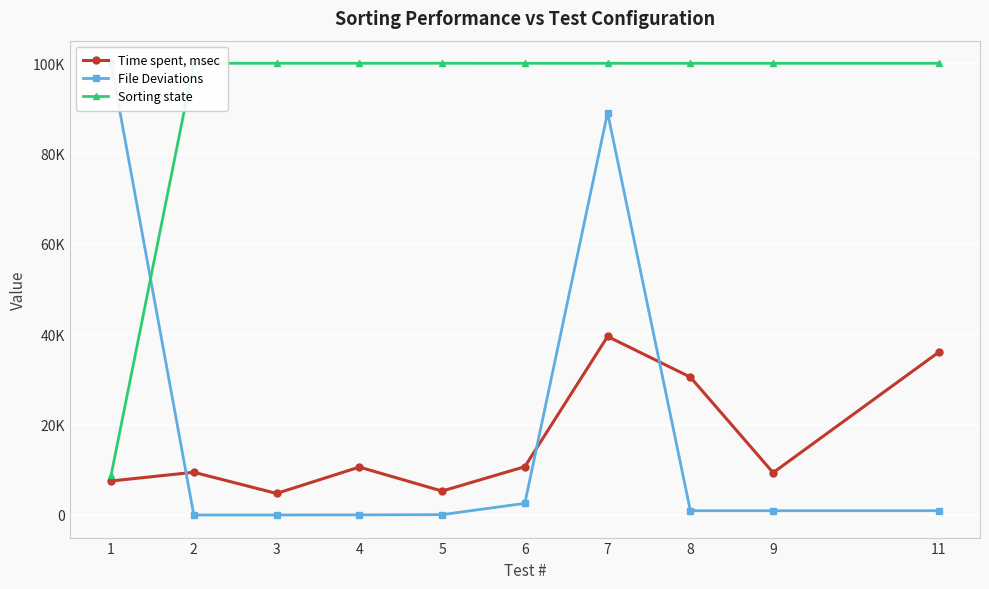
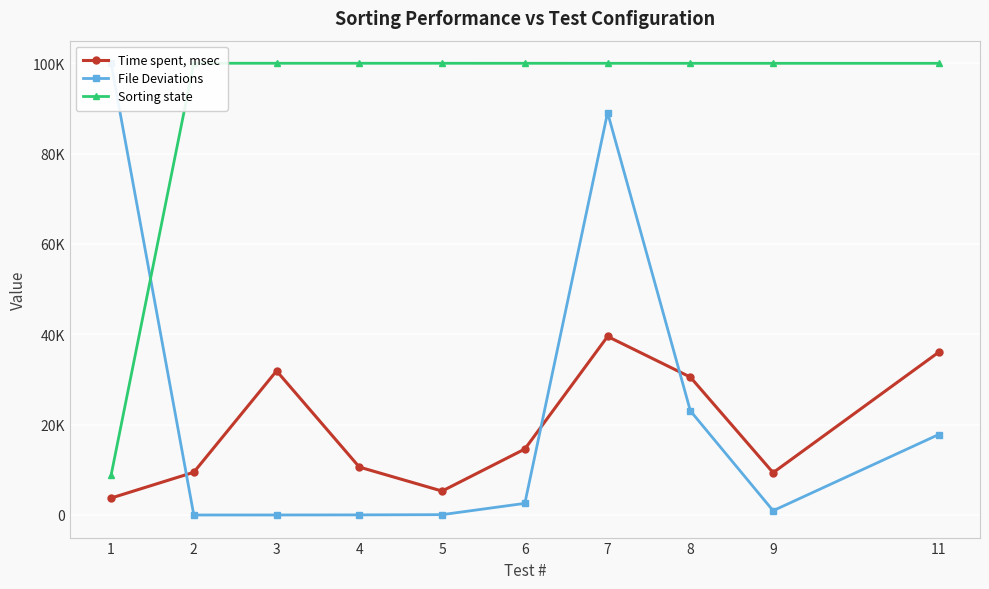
Time spent, msec, 1: 8000 -> 4000
Time spent, msec, 3: 5000 -> 32000
Time spent, msec, 6: 11000 -> 15000
File Deviations, 8: 1000 -> 23000
File Deviations, 11: 1000 -> 18000
